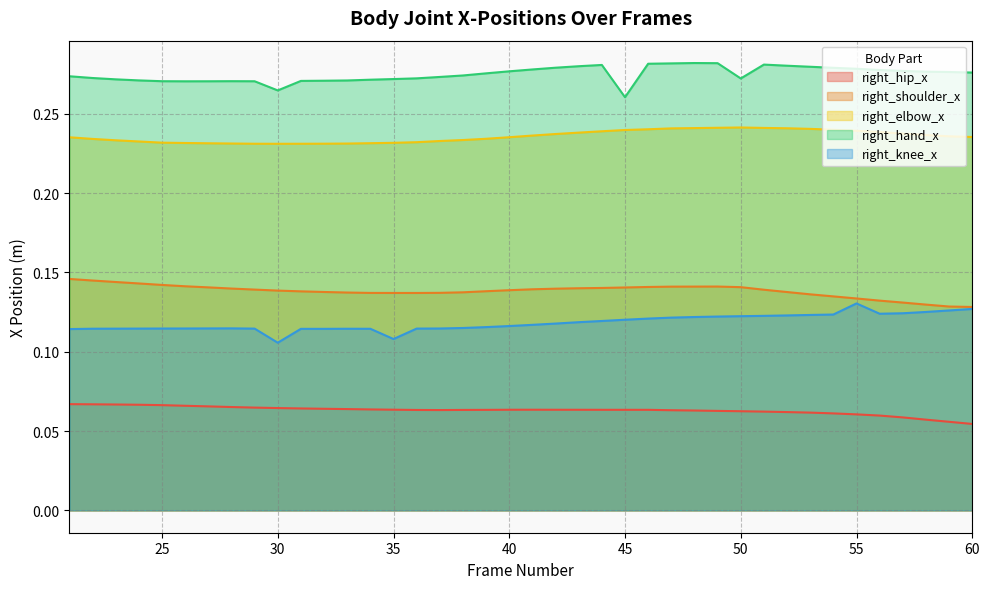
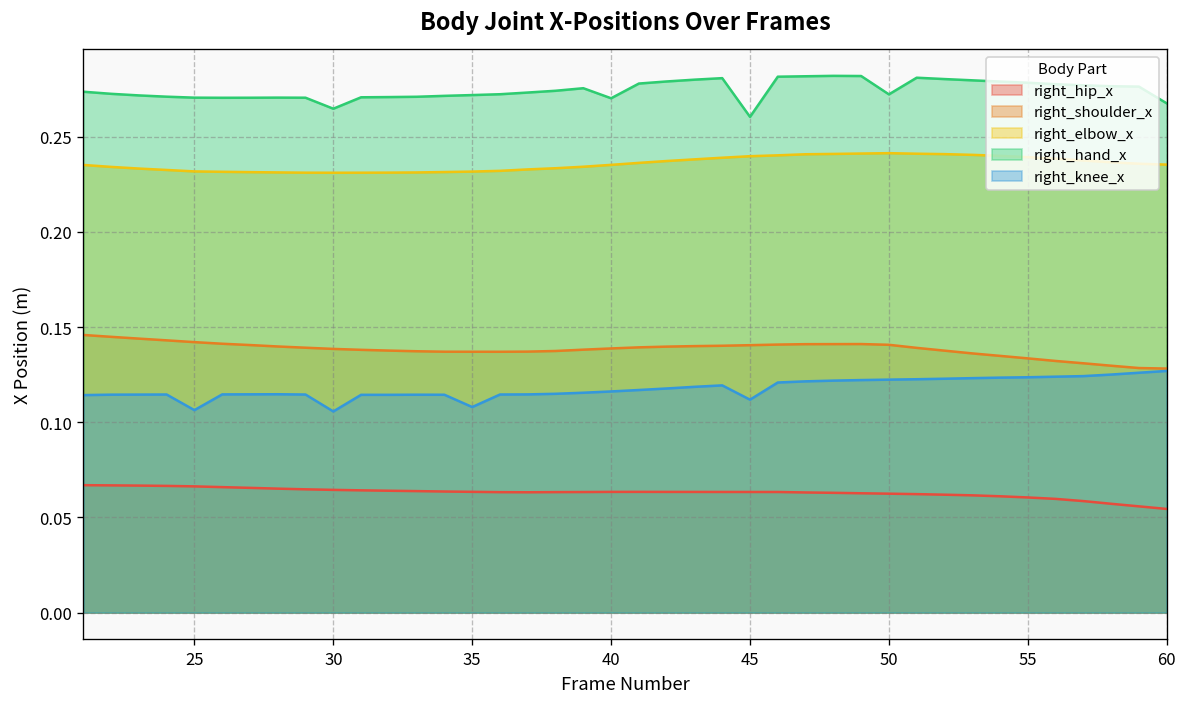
right_knee_x, 25: 0.115 -> 0.106
right_hand_x, 40: 0.277 -> 0.270
right_knee_x, 45: 0.120 -> 0.112
right_knee_x, 55: 0.130 -> 0.124
right_hand_x, 60: 0.276 -> 0.268
